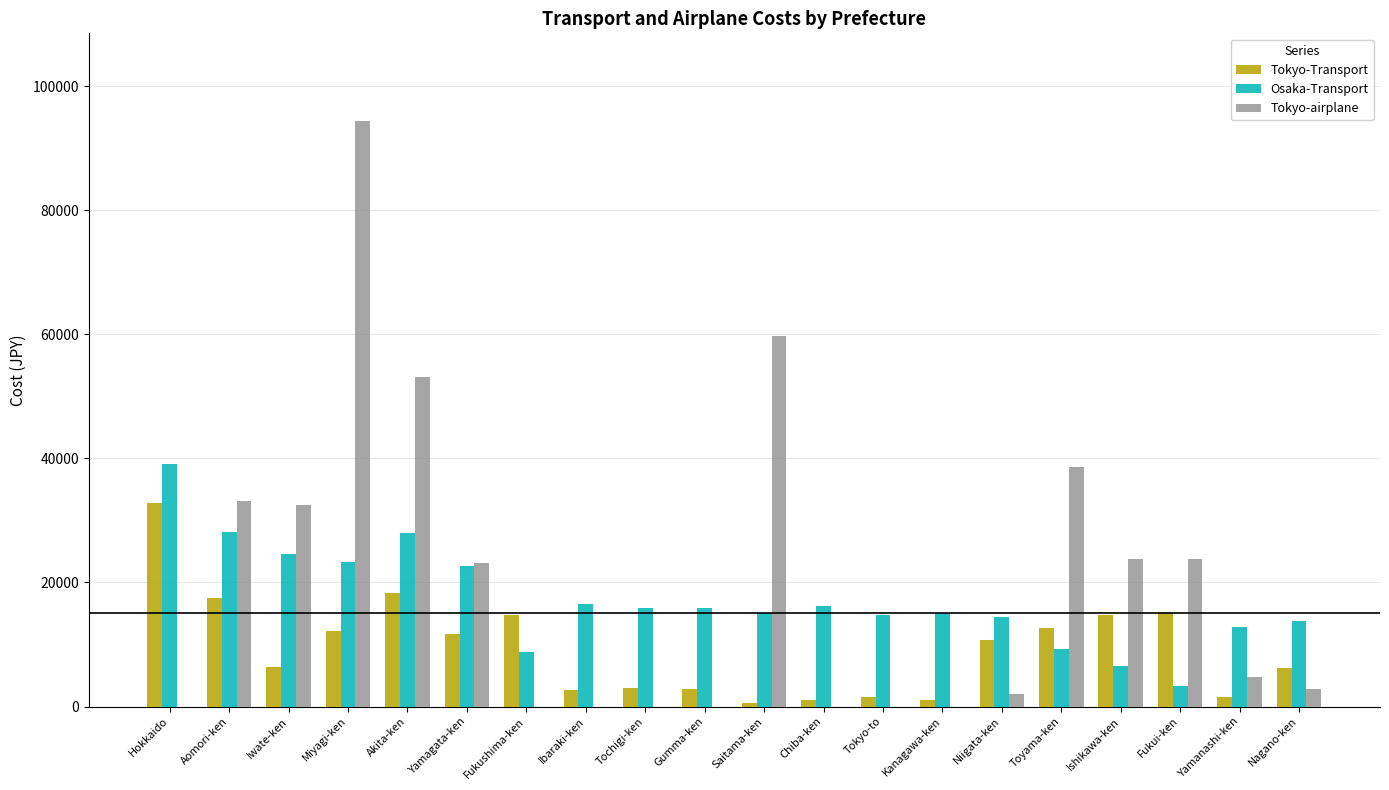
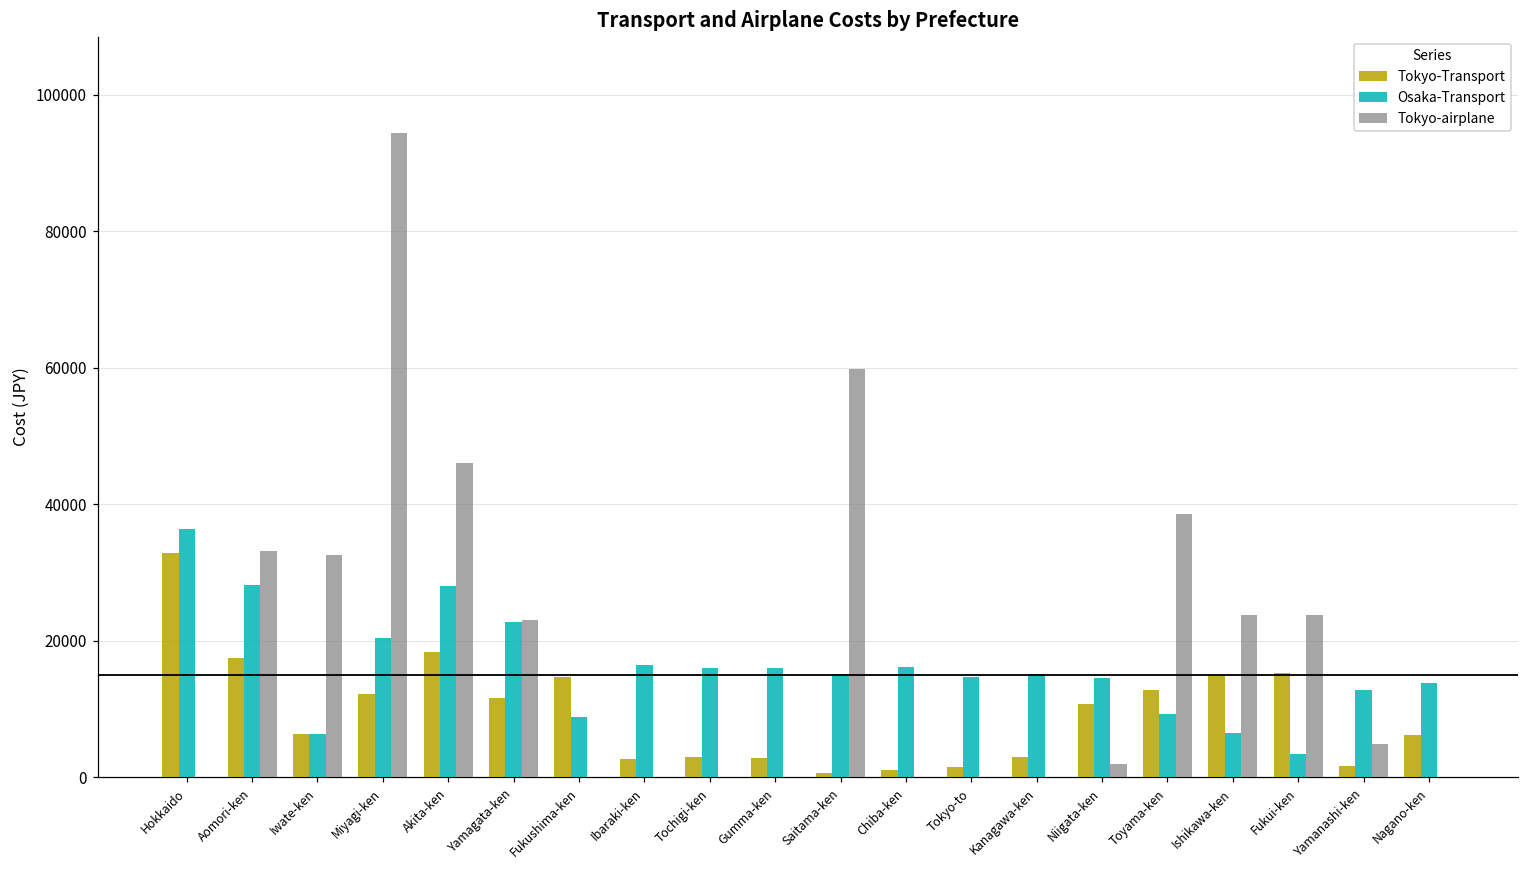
Osaka-Transport, Hokkaido: 39000 -> 36000
Osaka-Transport, Iwate-ken: 25000 -> 6000
Osaka-Transport, Miyagi-ken: 23000 -> 20000
Tokyo-airplane, Akita-ken: 53000 -> 46000
Tokyo-Transport, Kanagawa-ken: 1000 -> 3000
Tokyo-airplane, Nagano-ken: 3000 -> 0
